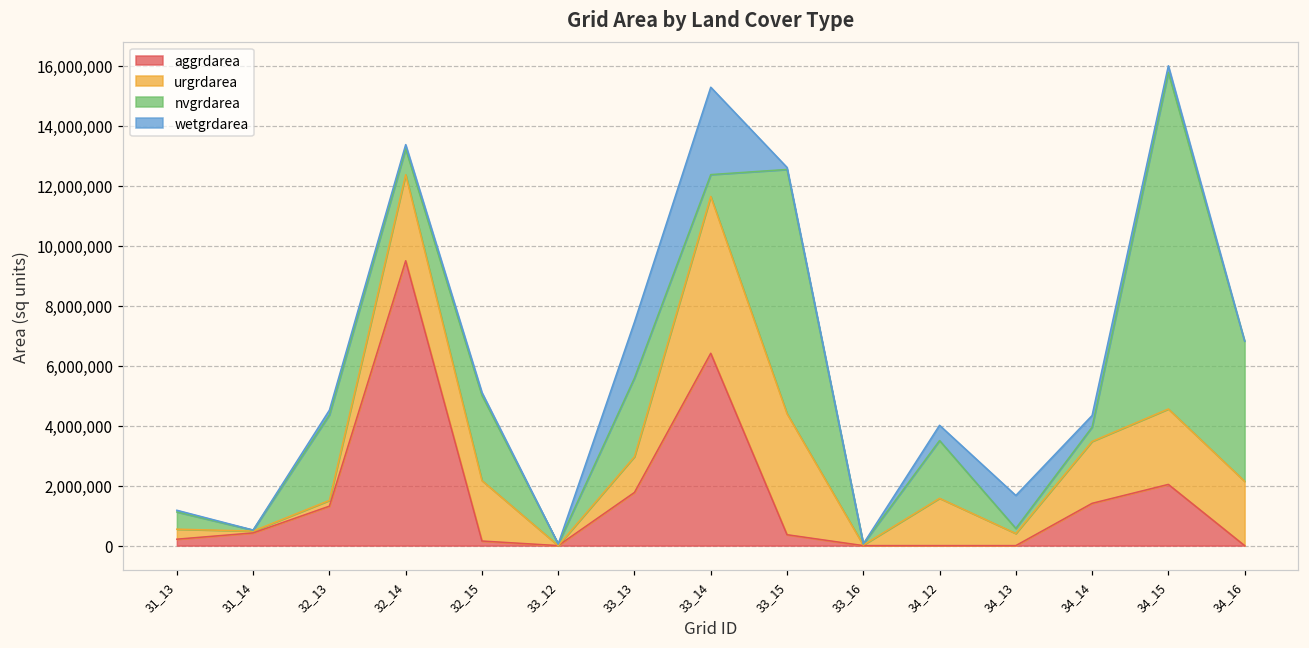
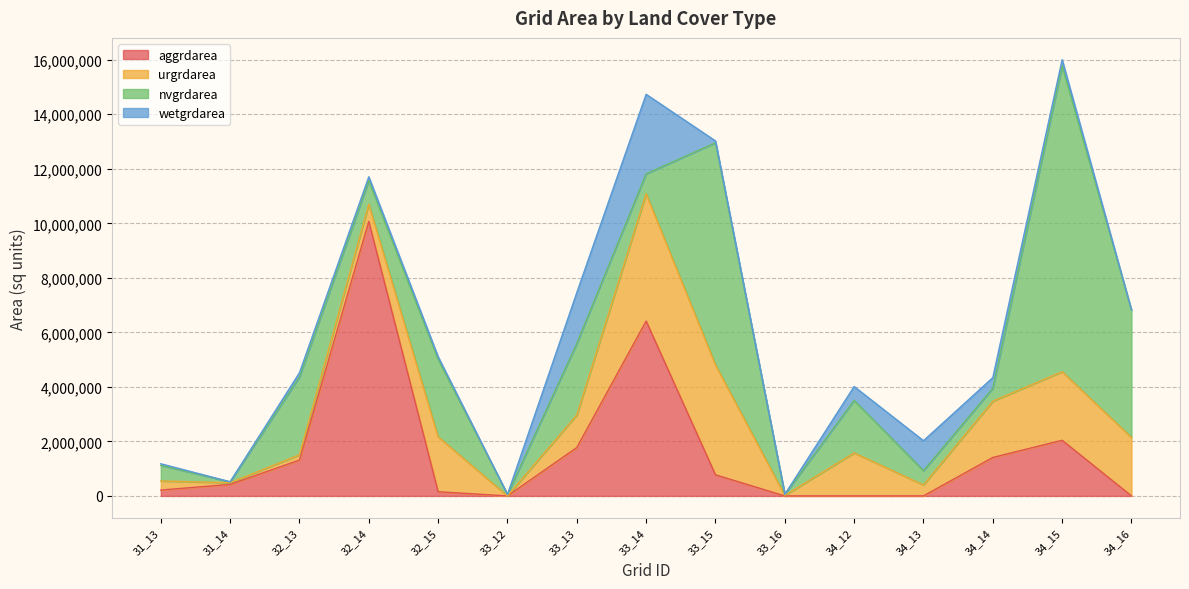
aggrdarea, 32_14: 9,500,000 -> 10,100,000
urgrdarea, 32_14: 2,900,000 -> 600,000
urgrdarea, 33_14: 5,200,000 -> 4,700,000
aggrdarea, 33_15: 400,000 -> 800,000
nvgrdarea, 34_13: 200,000 -> 500,000
